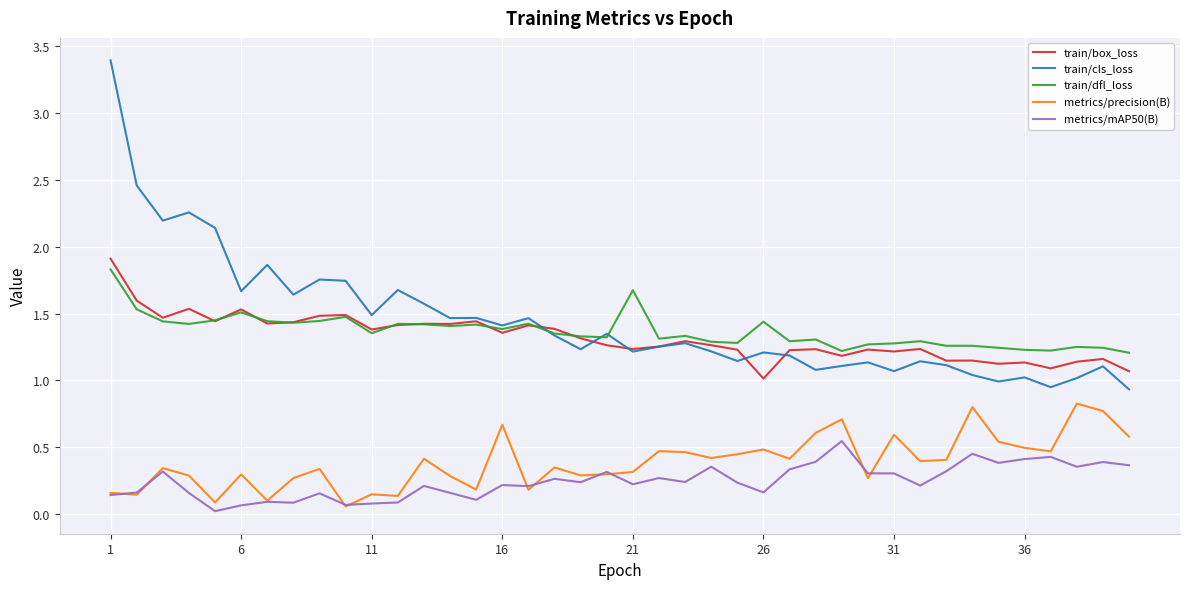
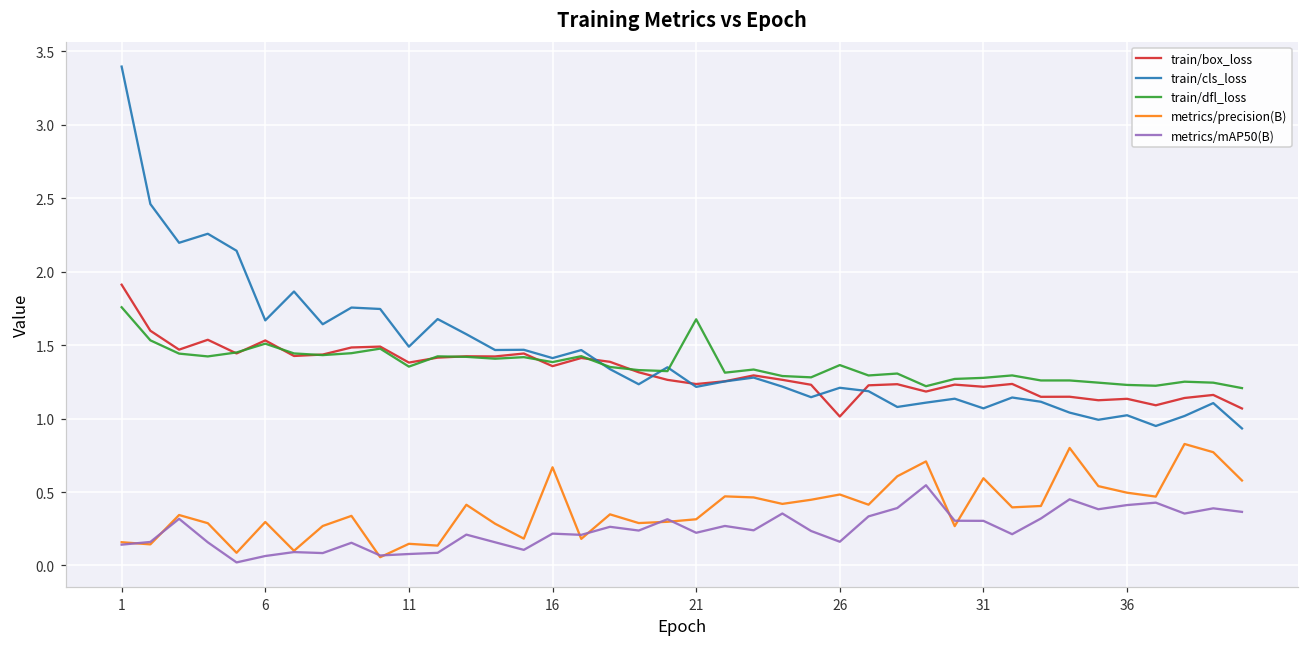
train/dfl_loss, 1: 1.83 -> 1.76
train/dfl_loss, 26: 1.44 -> 1.36
